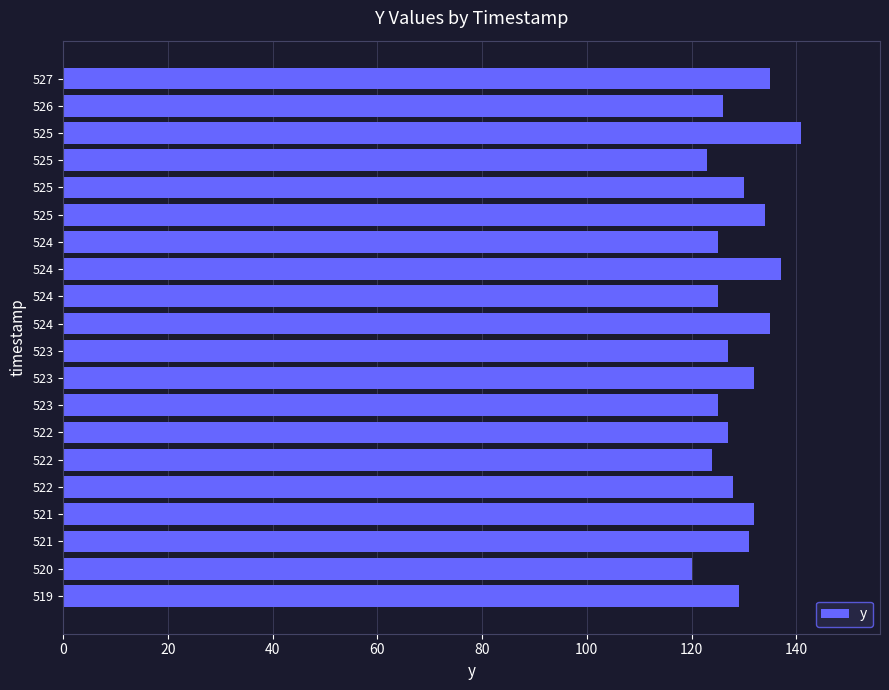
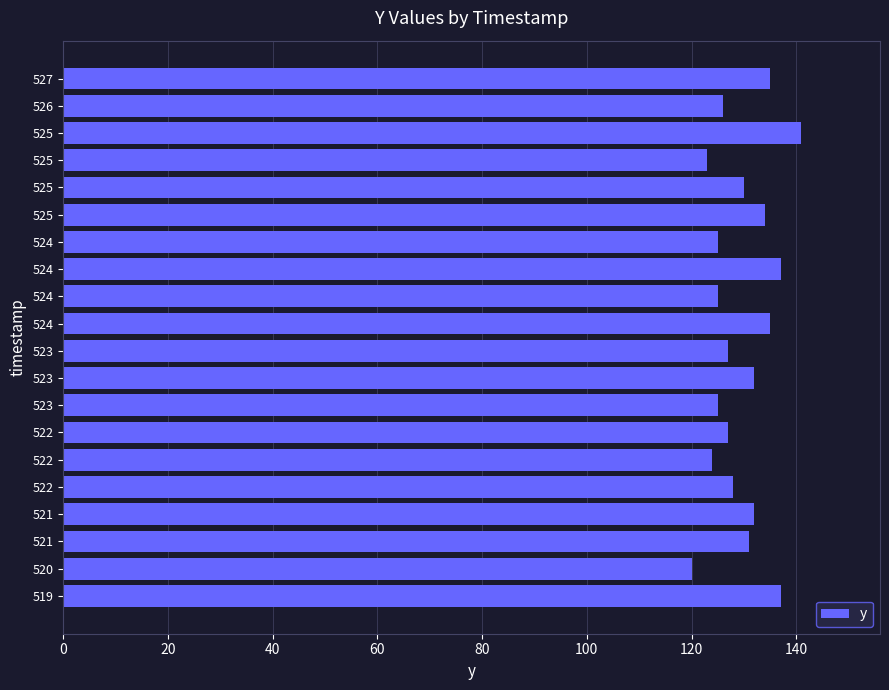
519: 129 -> 137
